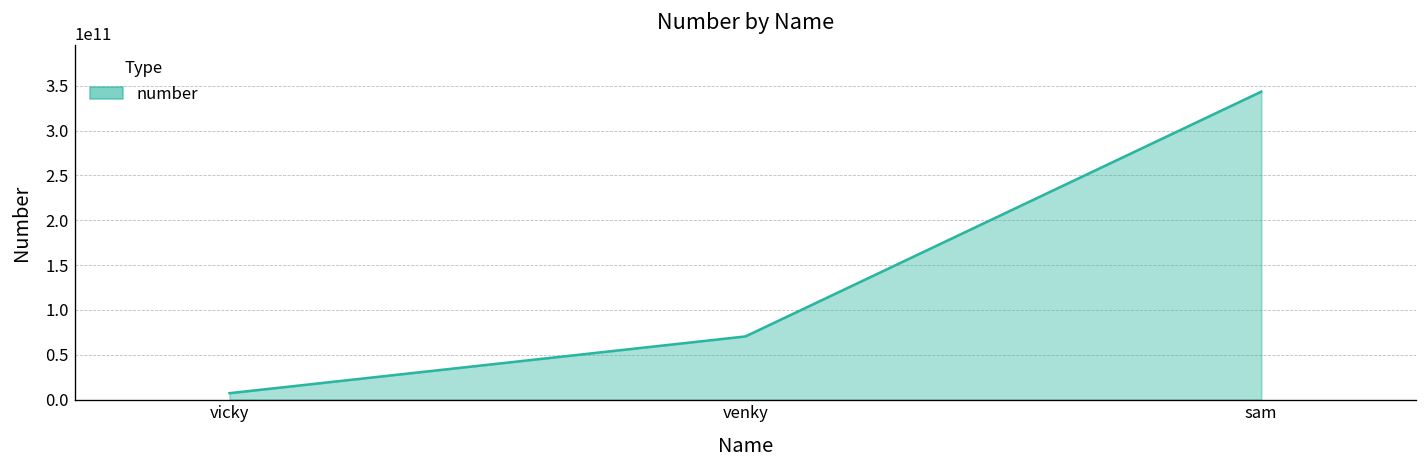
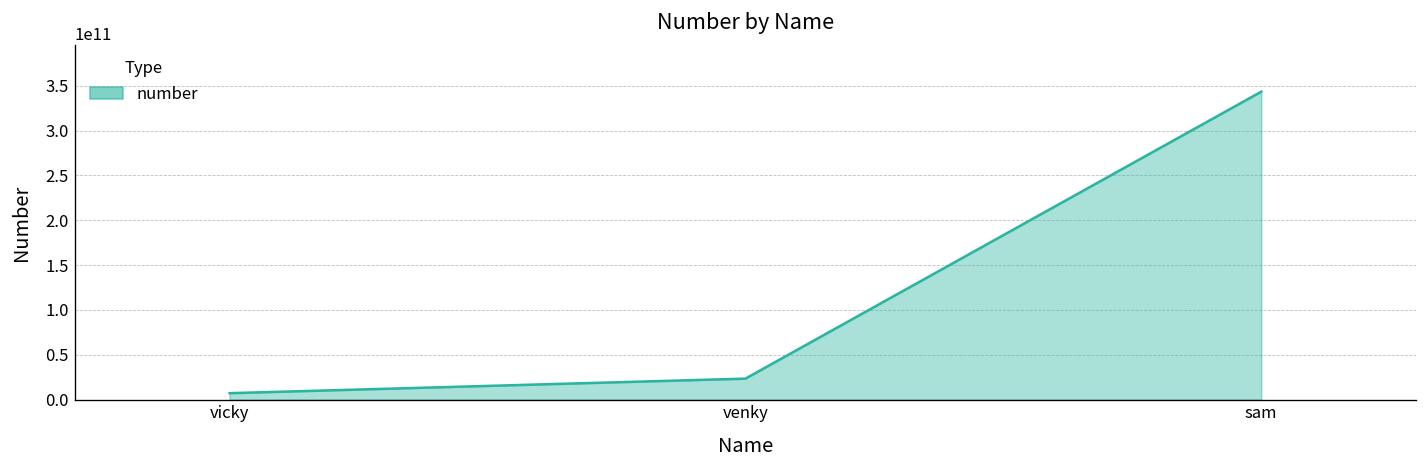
venky: 70000000000 -> 20000000000
